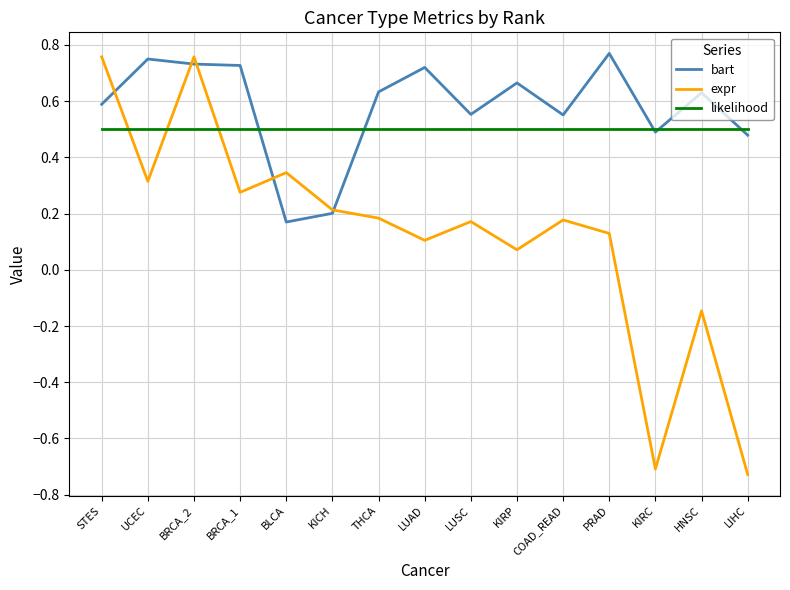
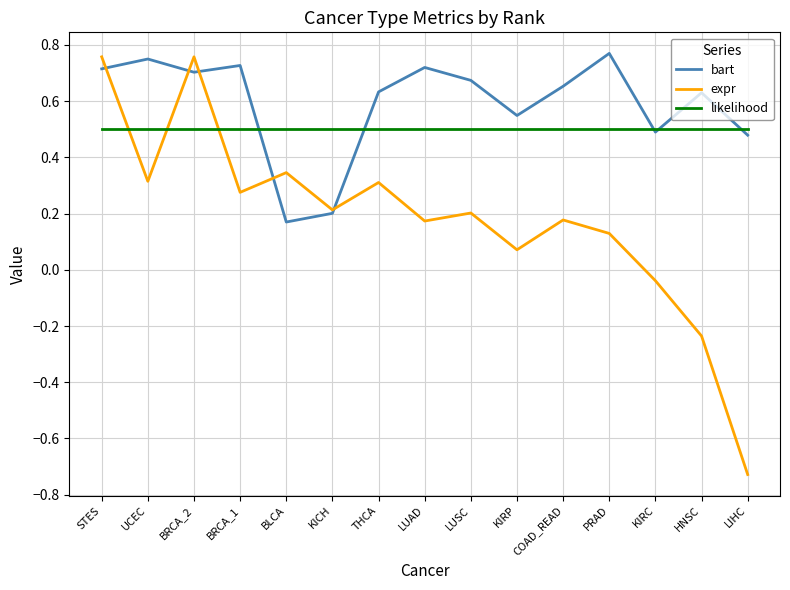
bart, STES: 0.59 -> 0.72
bart, BRCA_2: 0.73 -> 0.70
expr, THCA: 0.18 -> 0.31
expr, LUAD: 0.10 -> 0.17
bart, LUSC: 0.55 -> 0.67
expr, LUSC: 0.17 -> 0.20
bart, KIRP: 0.67 -> 0.55
bart, COAD_READ: 0.55 -> 0.65
expr, KIRC: -0.71 -> -0.04
expr, HNSC: -0.15 -> -0.24
